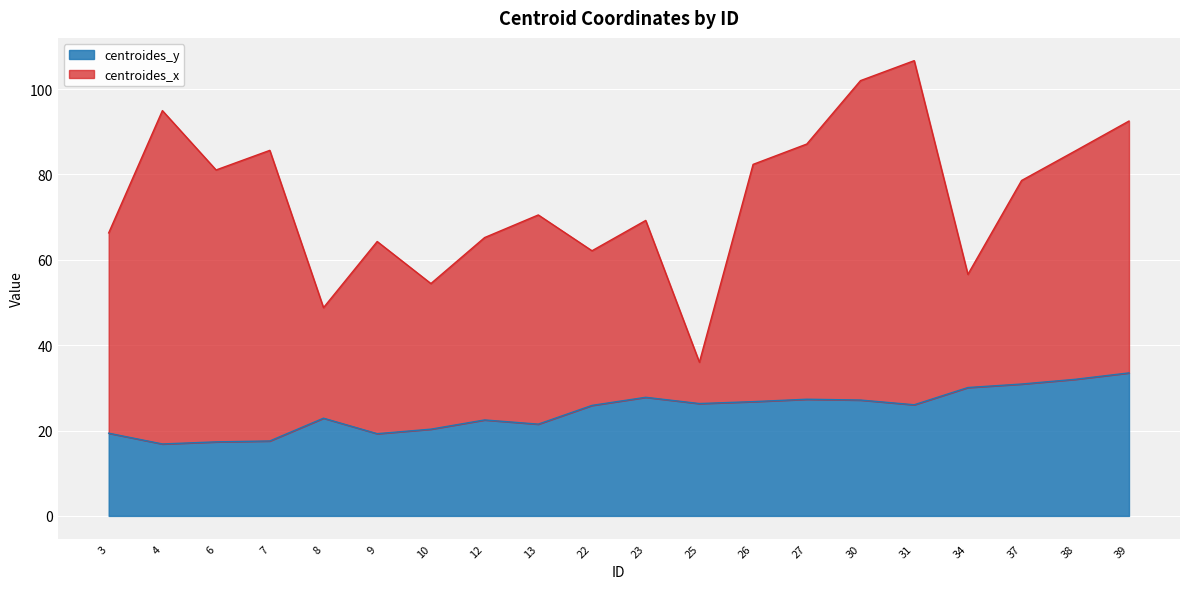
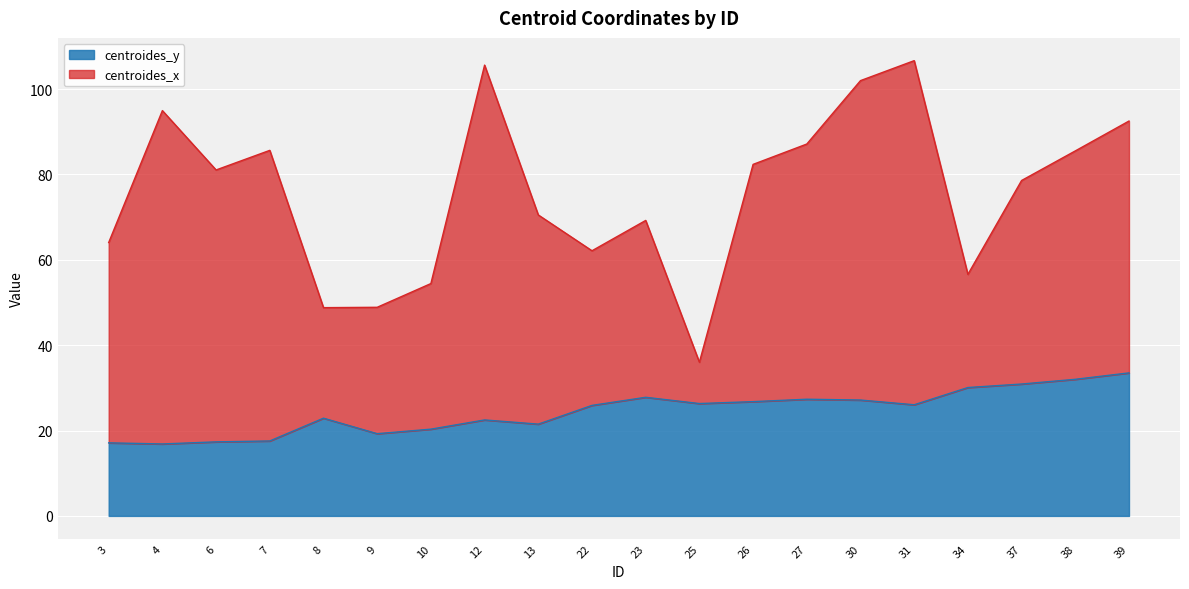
centroides_y, 3: 19 -> 17
centroides_x, 9: 45 -> 30
centroides_x, 12: 43 -> 83
